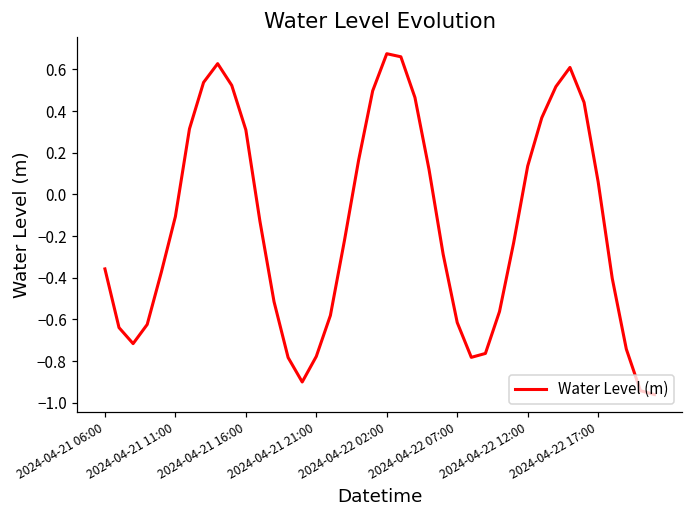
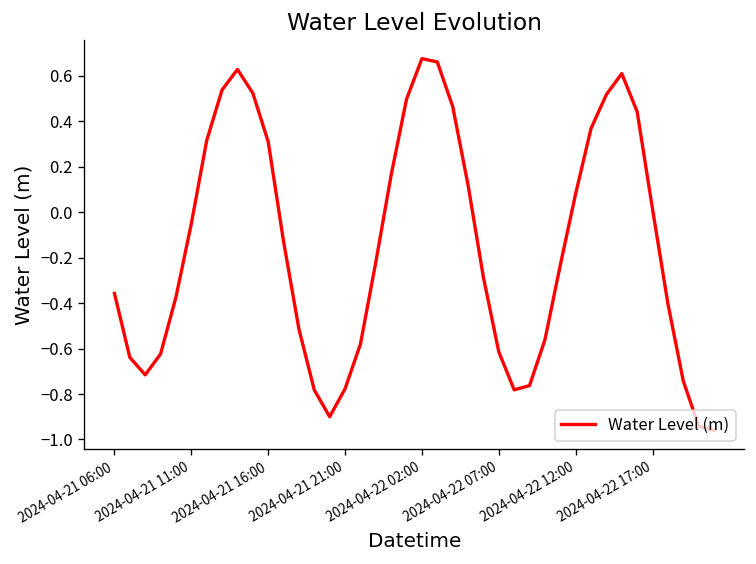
2024-04-21 11:00: -0.11 -> -0.05
2024-04-22 12:00: 0.14 -> 0.08
2024-04-22 17:00: 0.06 -> 0.01
